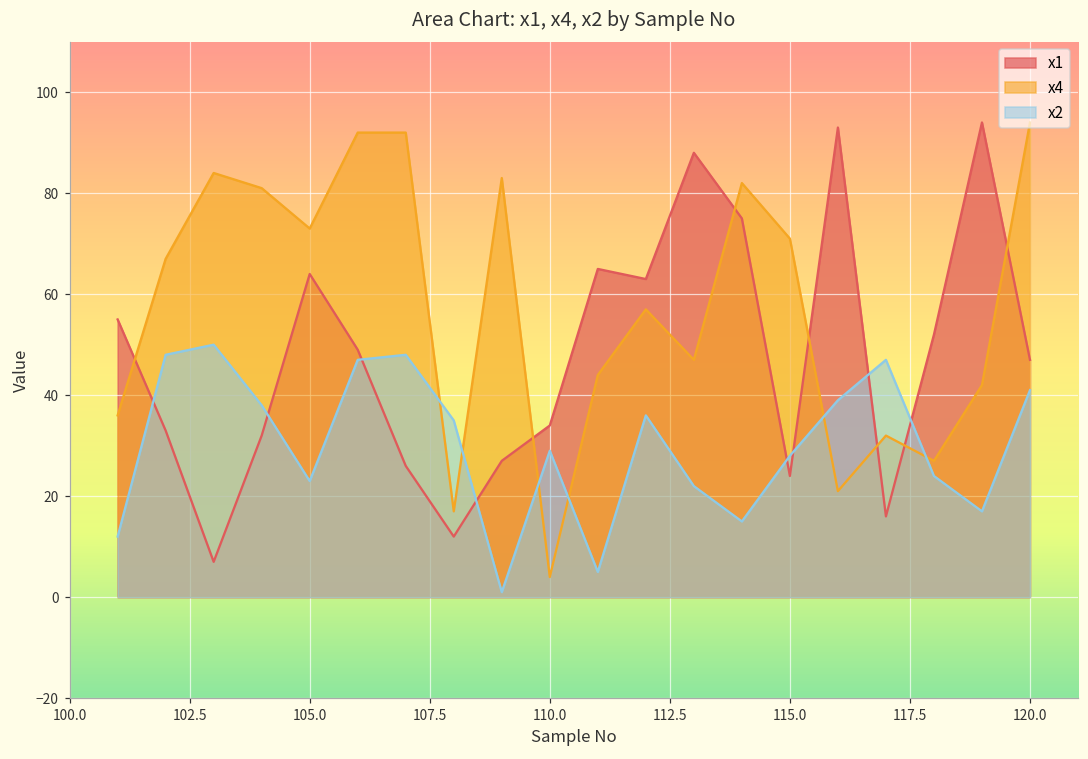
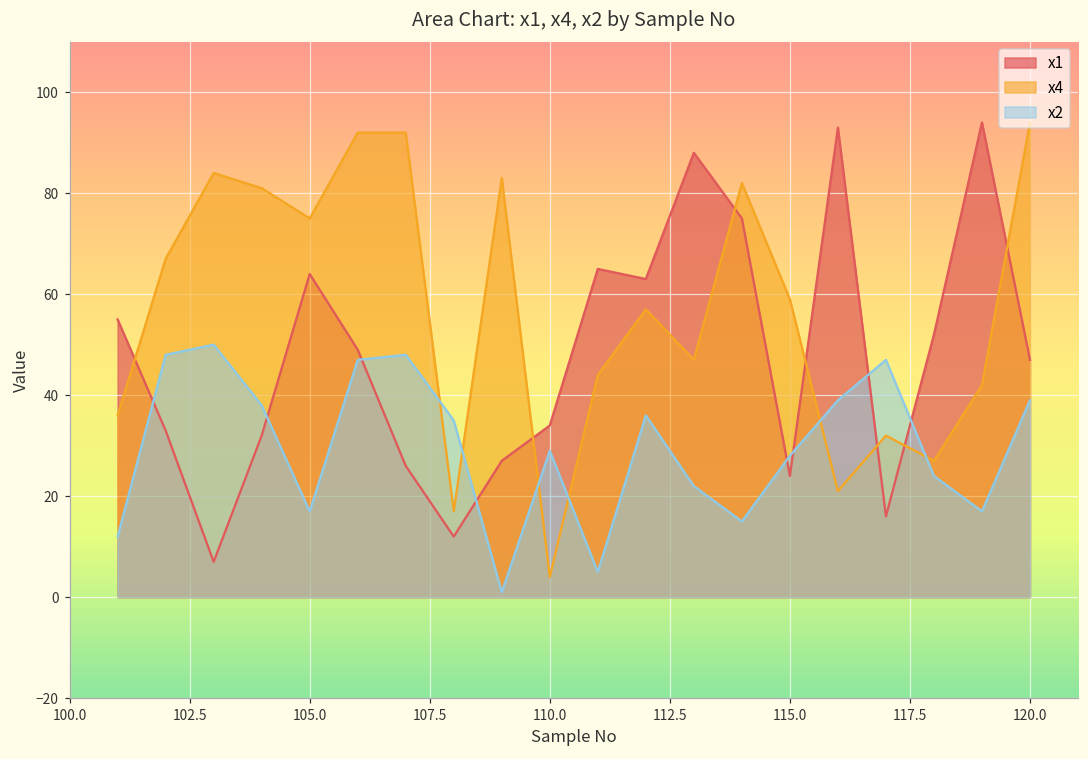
x4, 105.0: 73 -> 75
x2, 105.0: 23 -> 17
x4, 115.0: 71 -> 59
x2, 120.0: 41 -> 39
